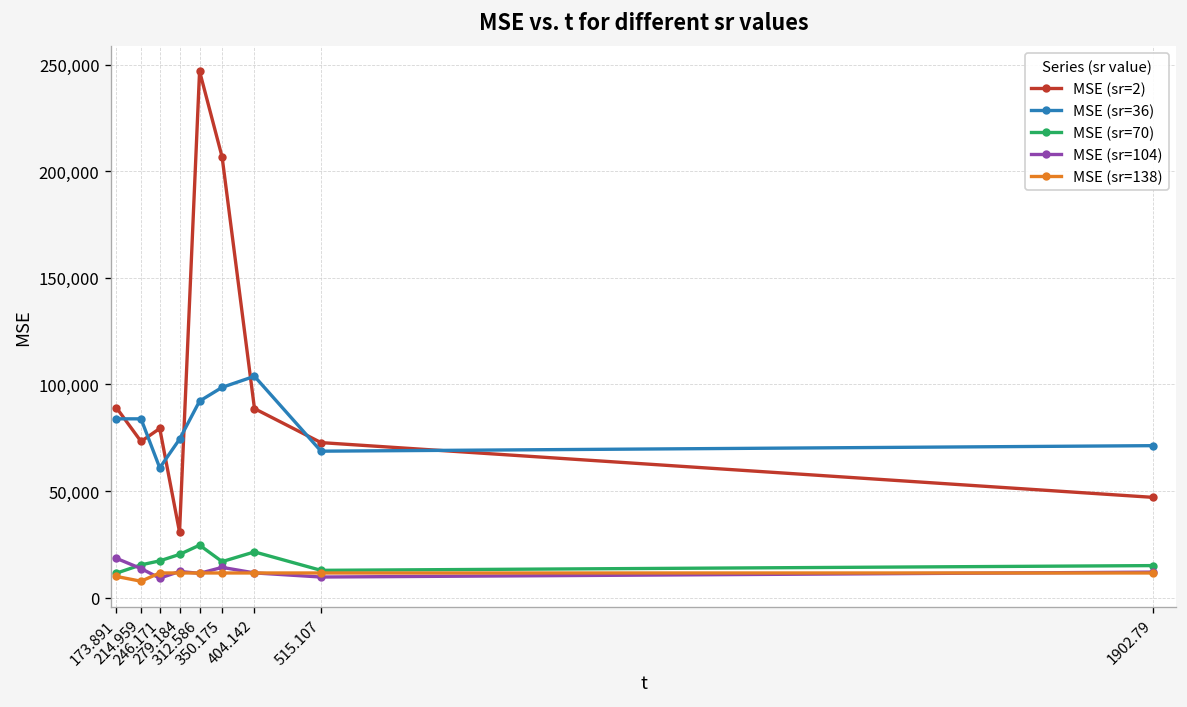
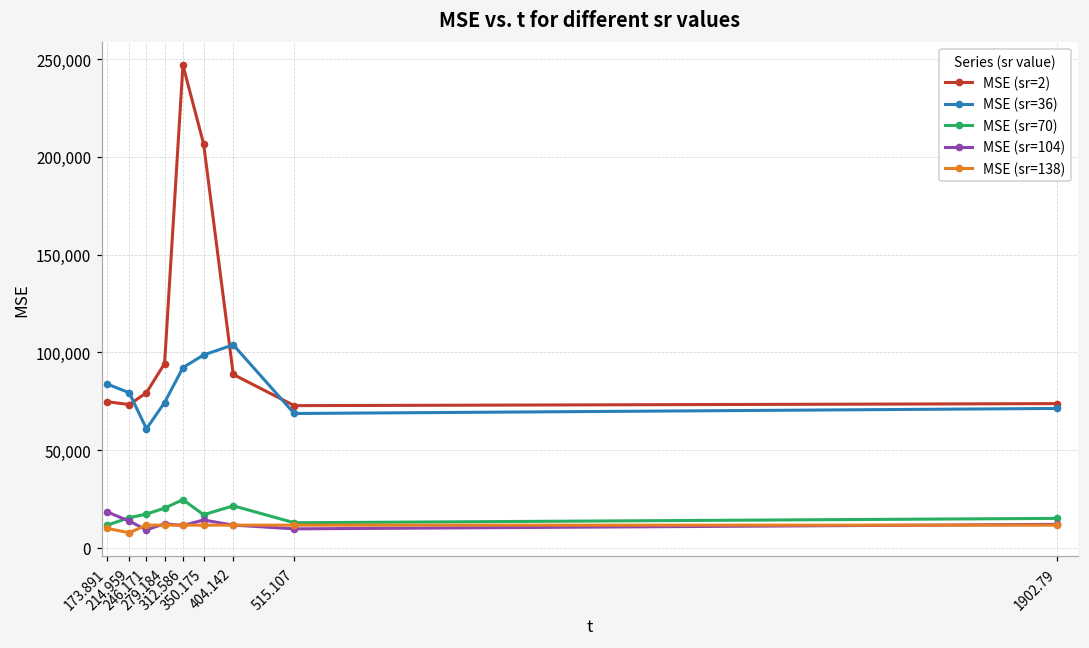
MSE (sr=2), 173.891: 89,000 -> 75,000
MSE (sr=36), 214.959: 84,000 -> 79,000
MSE (sr=2), 279.184: 31,000 -> 94,000
MSE (sr=2), 1902.79: 47,000 -> 74,000
